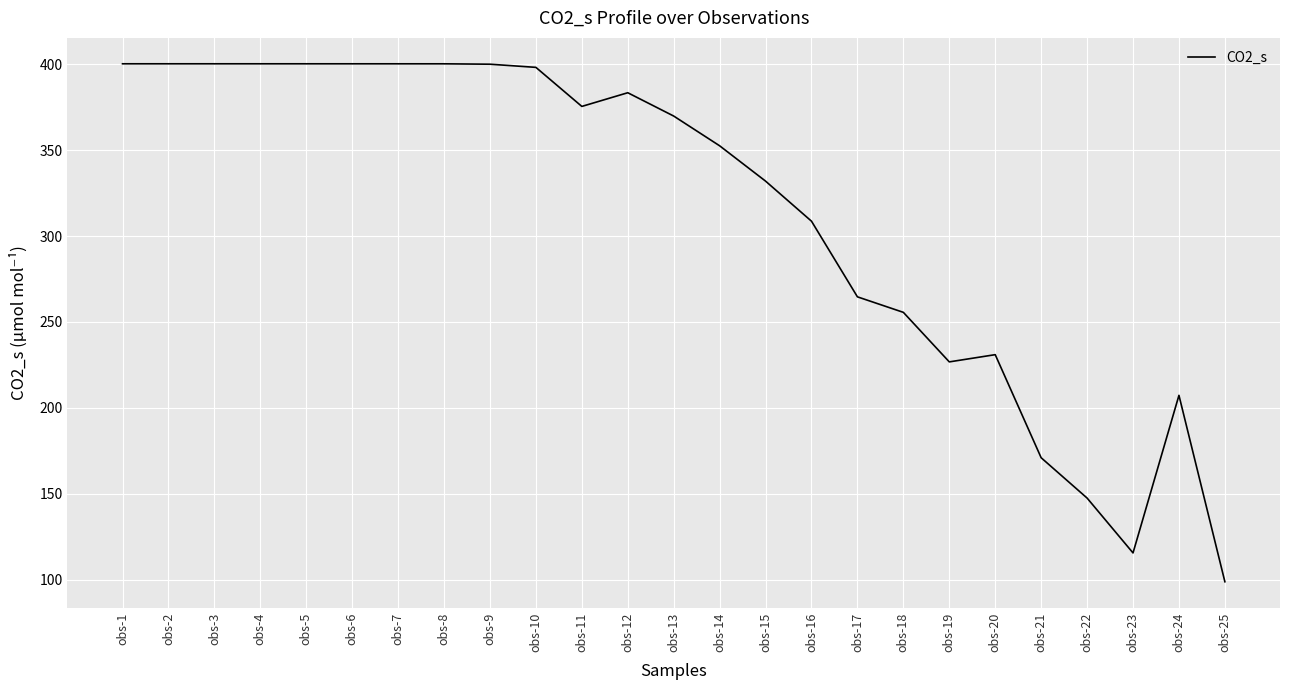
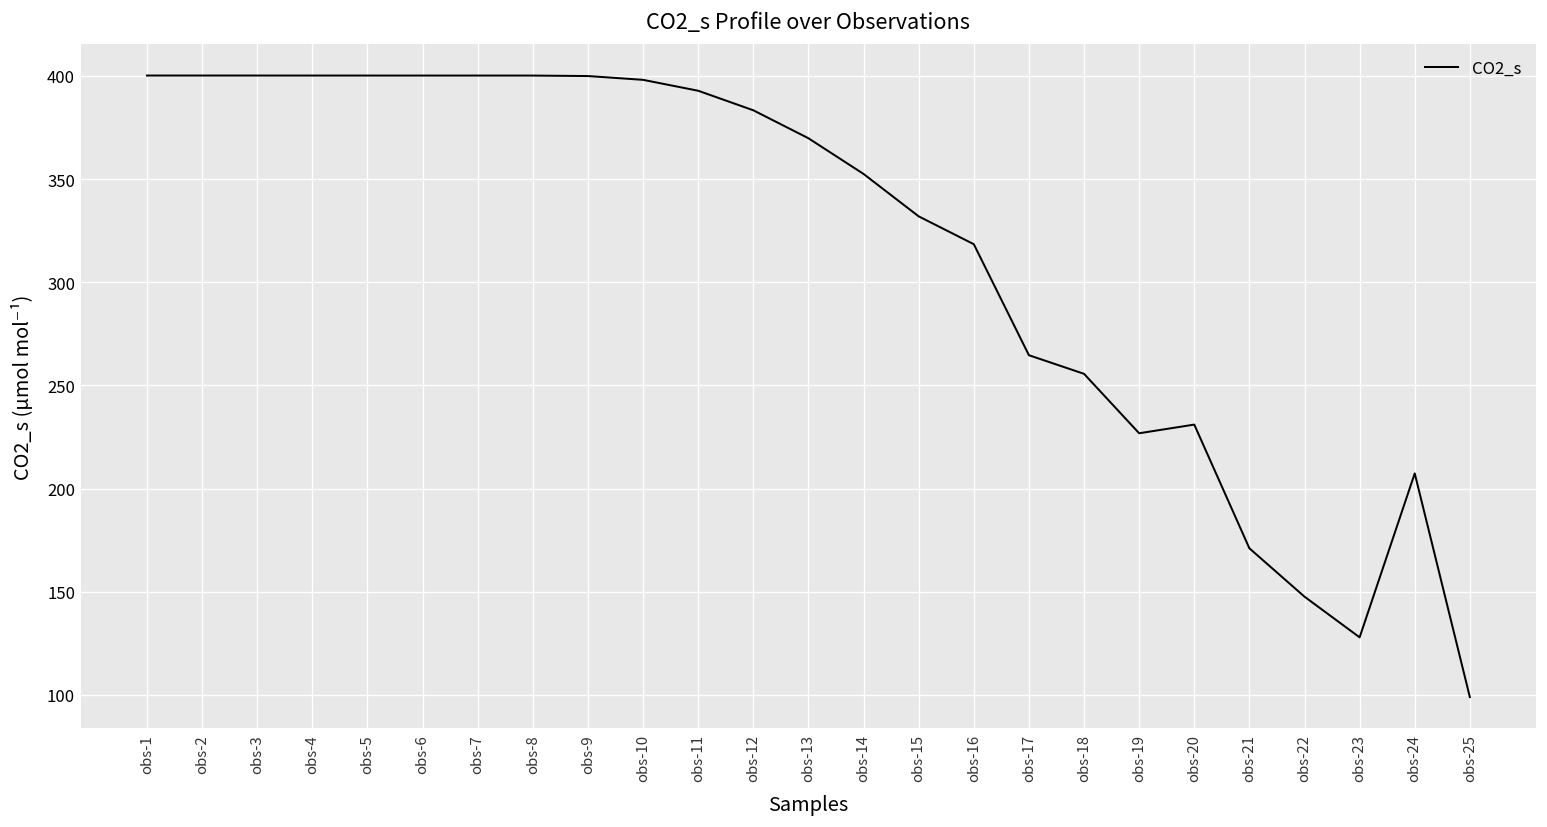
obs-11: 375 -> 393
obs-16: 309 -> 318
obs-23: 116 -> 128
